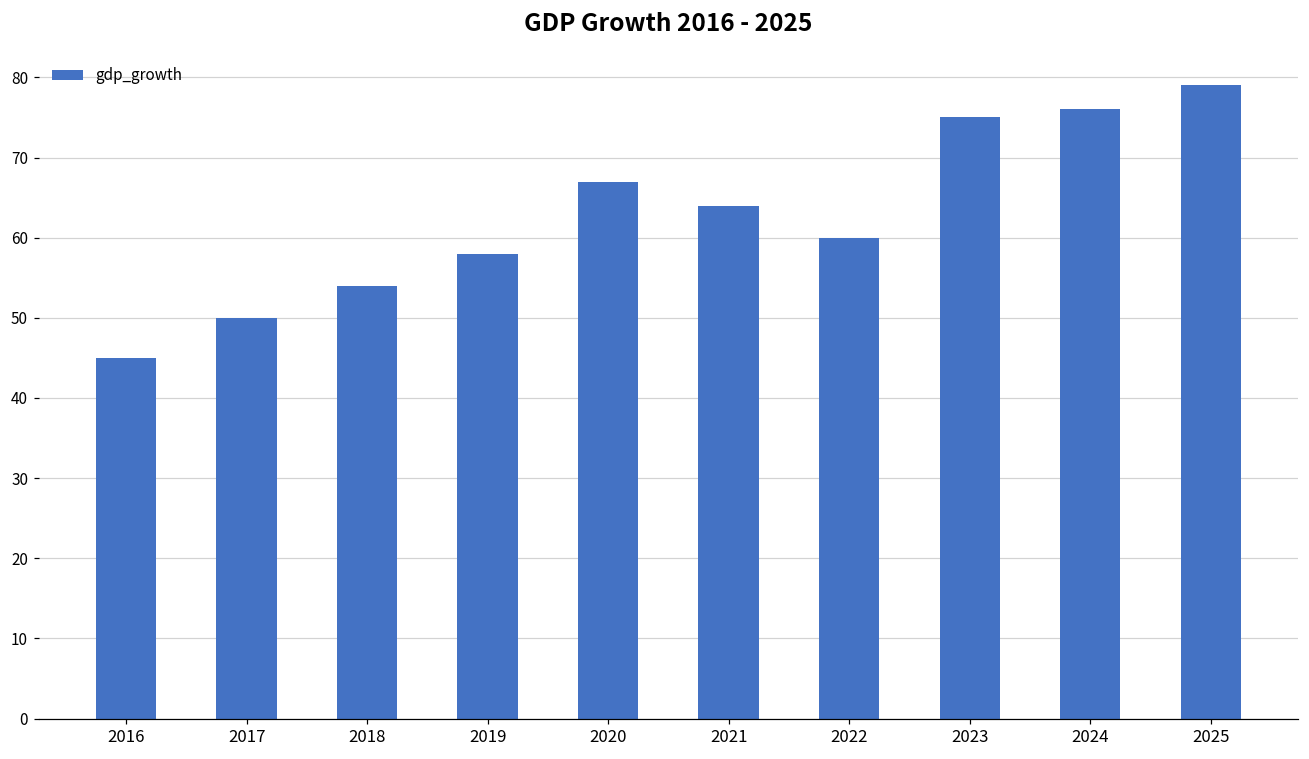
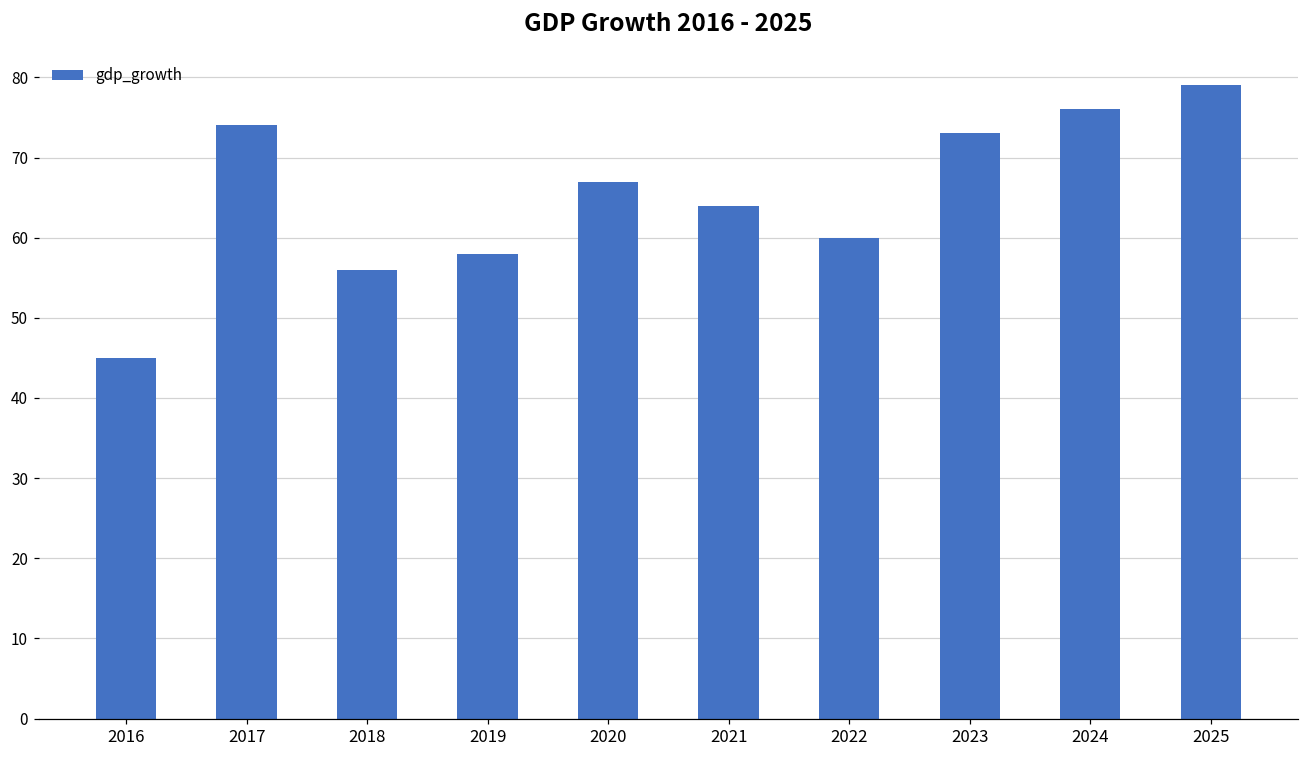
2017: 50 -> 74
2018: 54 -> 56
2023: 75 -> 73
